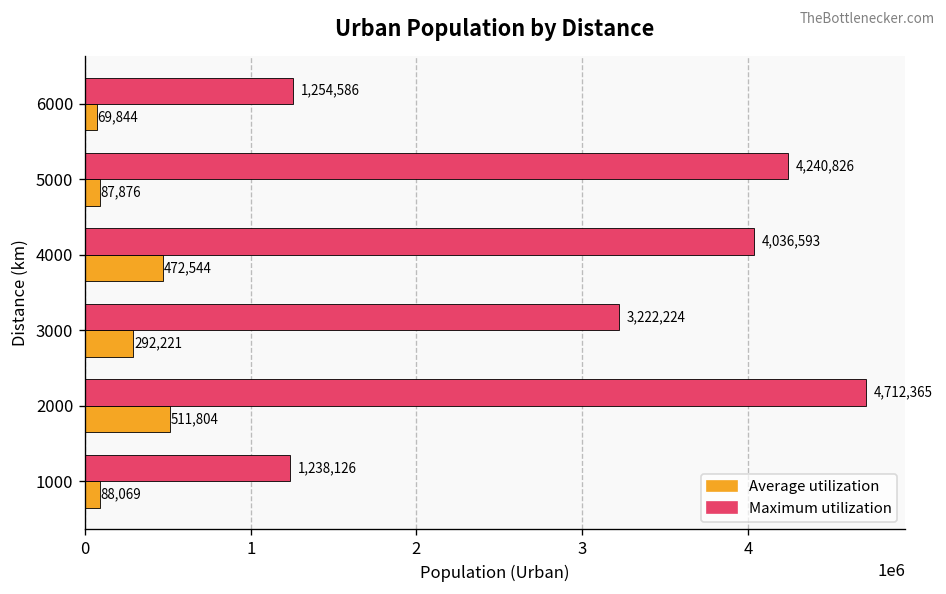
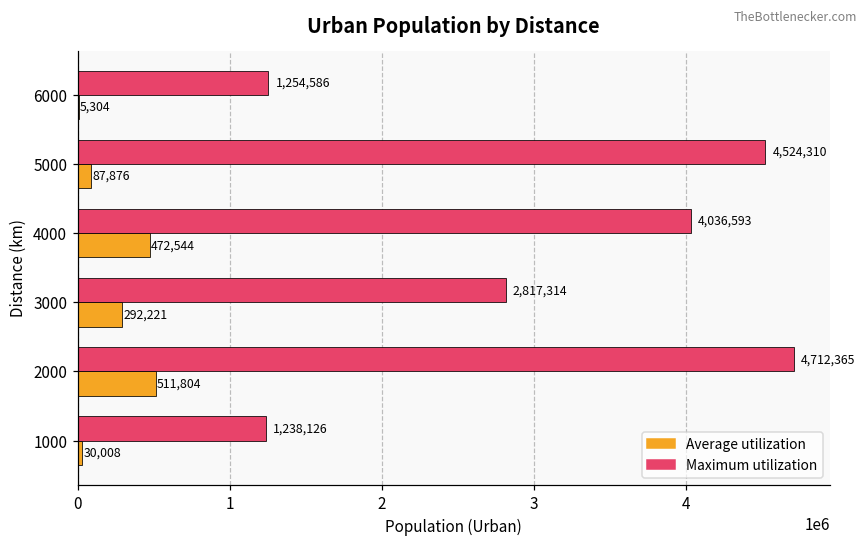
Average utilization, 6000: 69,844 -> 5,304
Maximum utilization, 5000: 4,240,826 -> 4,524,310
Maximum utilization, 3000: 3,222,224 -> 2,817,314
Average utilization, 1000: 88,069 -> 30,008
